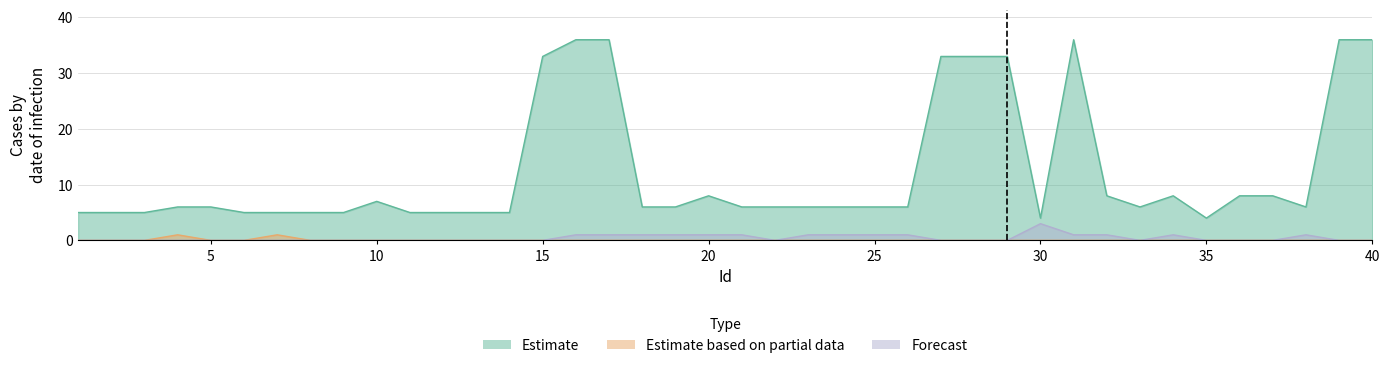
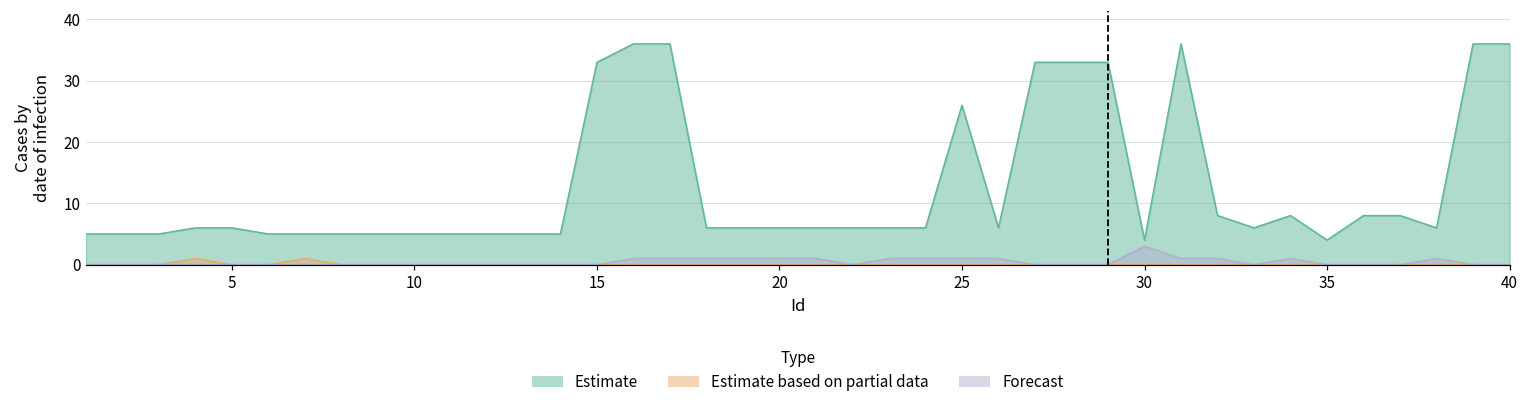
Estimate, 10: 7 -> 5
Estimate, 20: 8 -> 6
Estimate, 25: 6 -> 26
